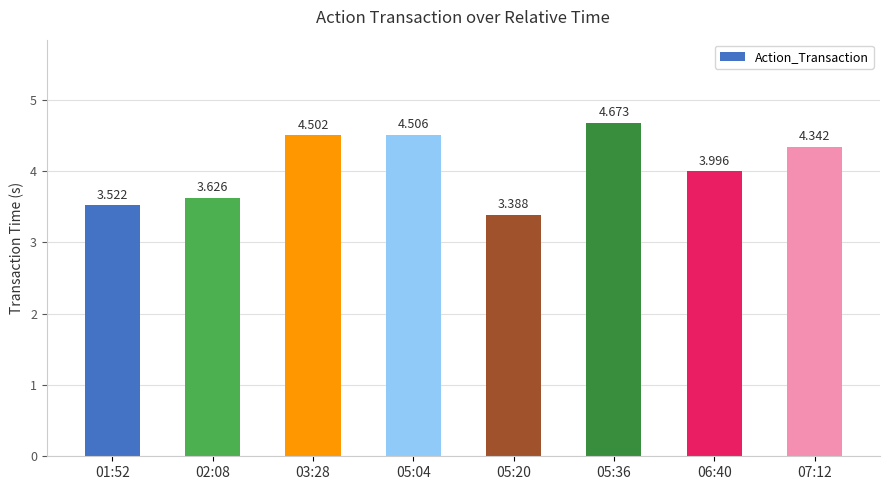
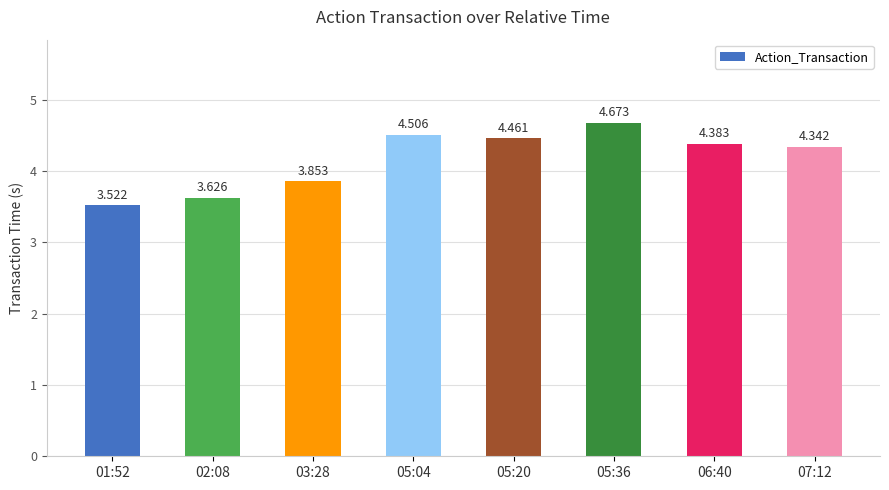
03:28: 4.502 -> 3.853
05:20: 3.388 -> 4.461
06:40: 3.996 -> 4.383
